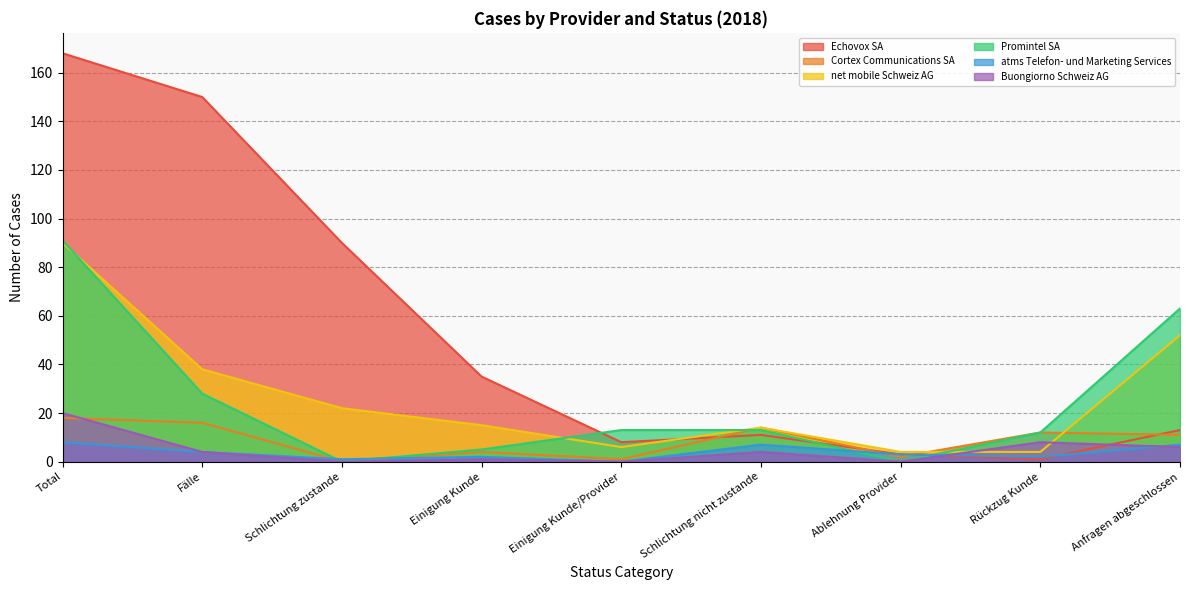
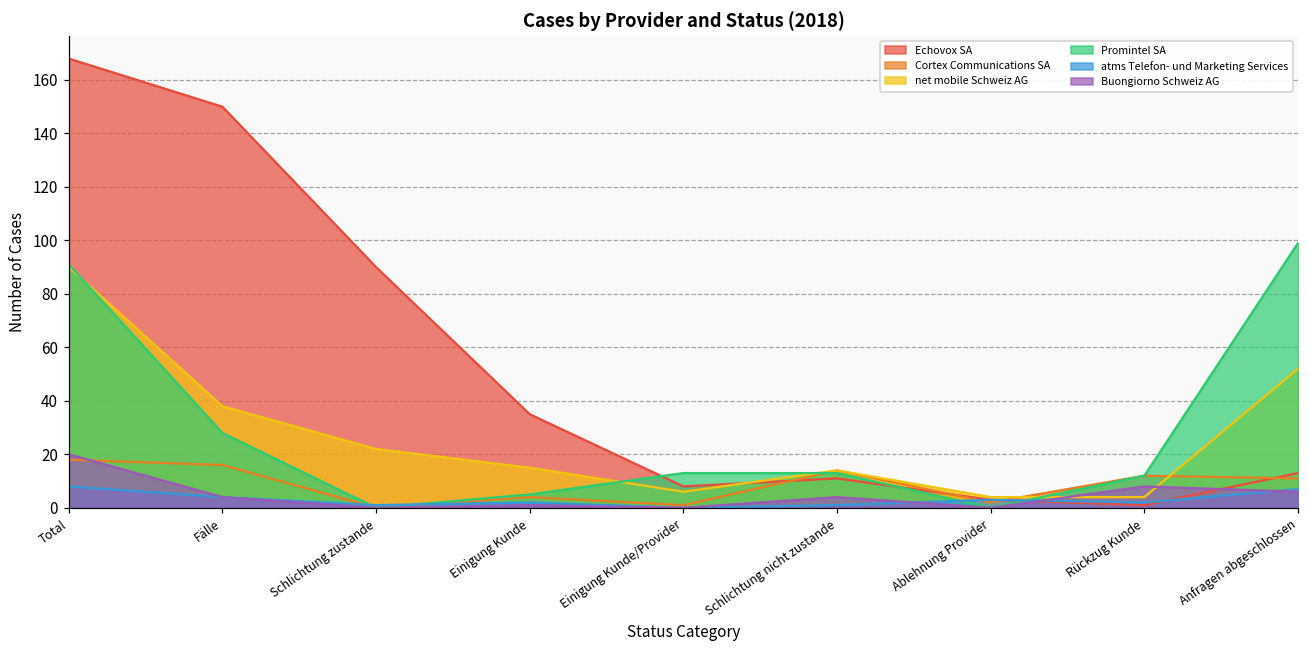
atms Telefon- und Marketing Services, Schlichtung nicht zustande: 7 -> 1
Promintel SA, Anfragen abgeschlossen: 63 -> 99
